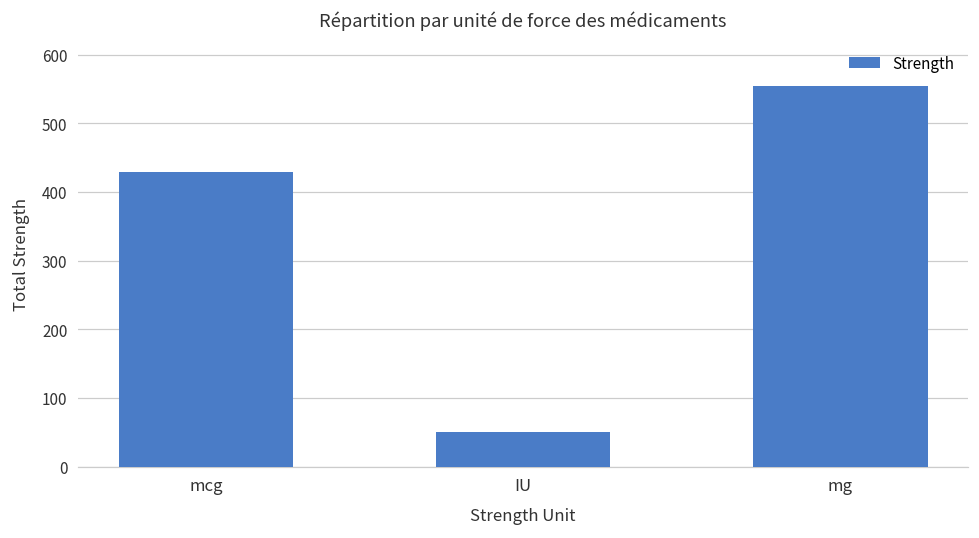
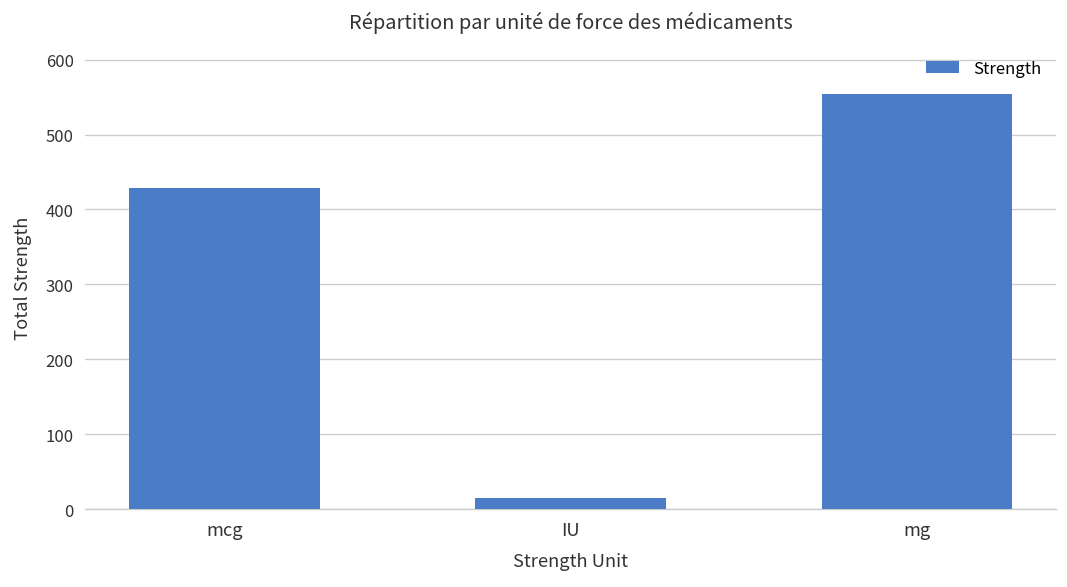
IU: 50 -> 20
